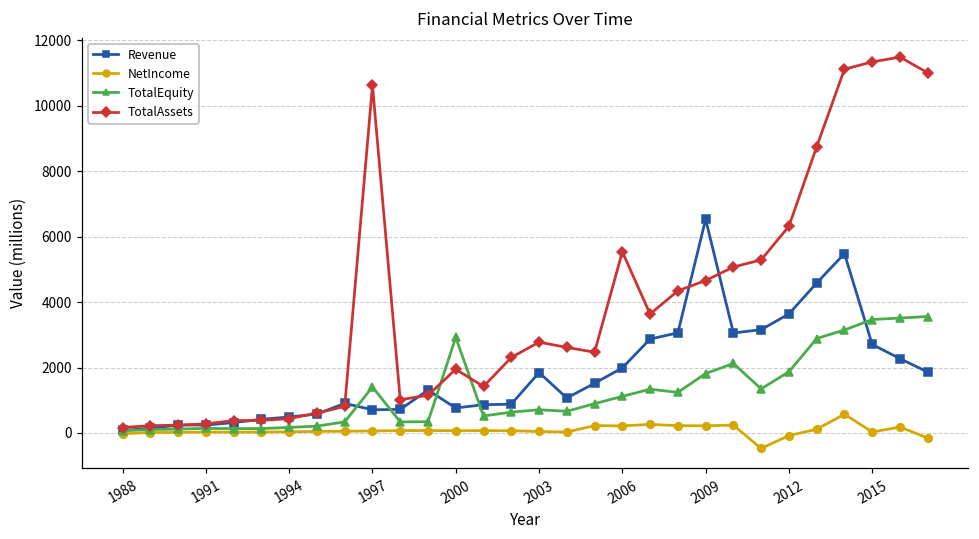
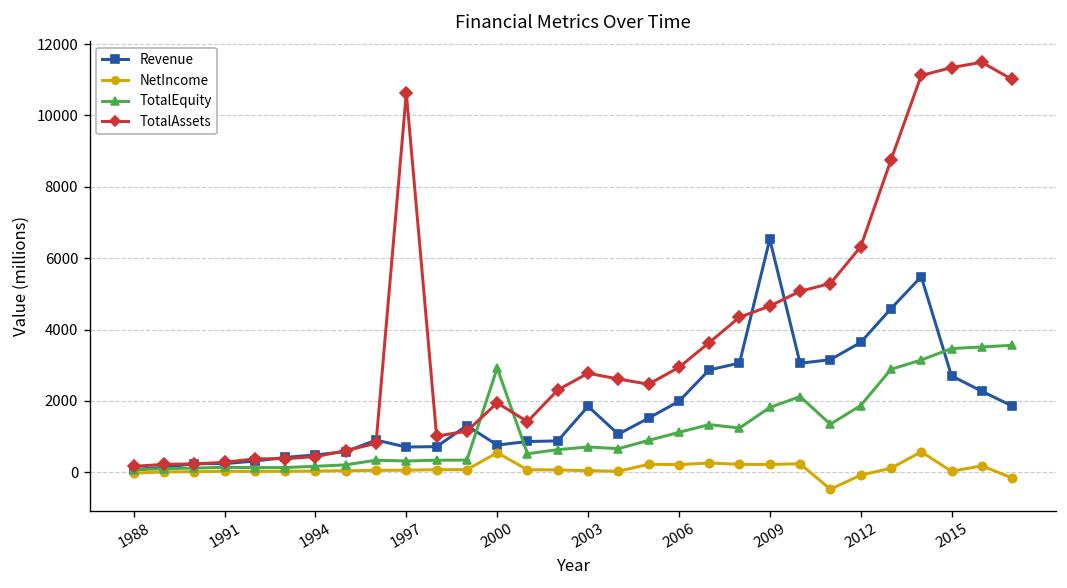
TotalEquity, 1997: 1400 -> 300
NetIncome, 2000: 100 -> 600
TotalAssets, 2006: 5500 -> 2900
